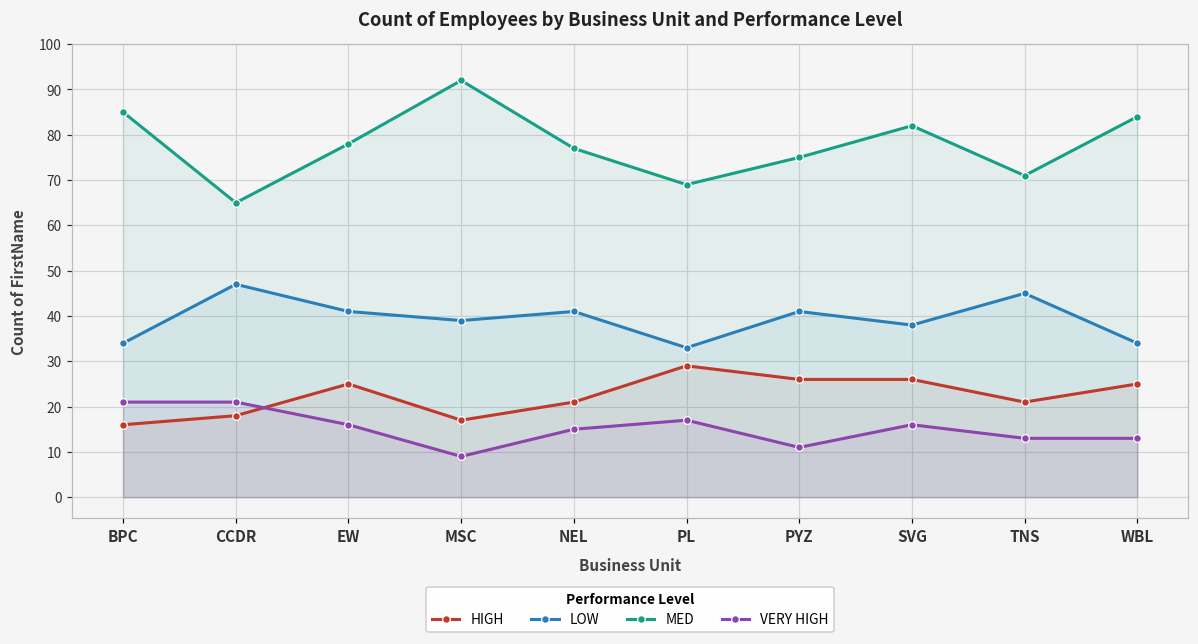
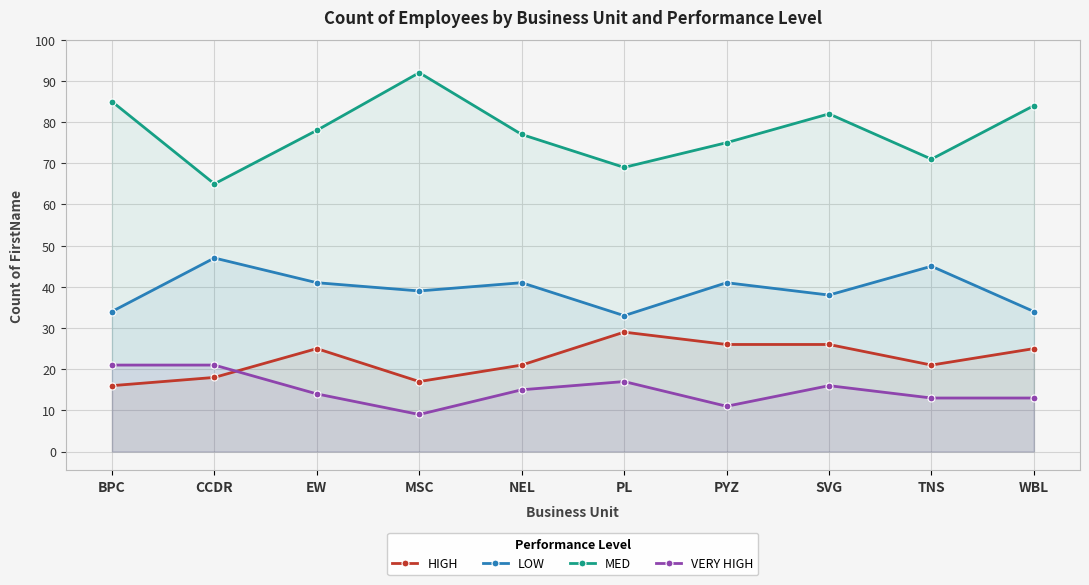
VERY HIGH, EW: 16 -> 14
